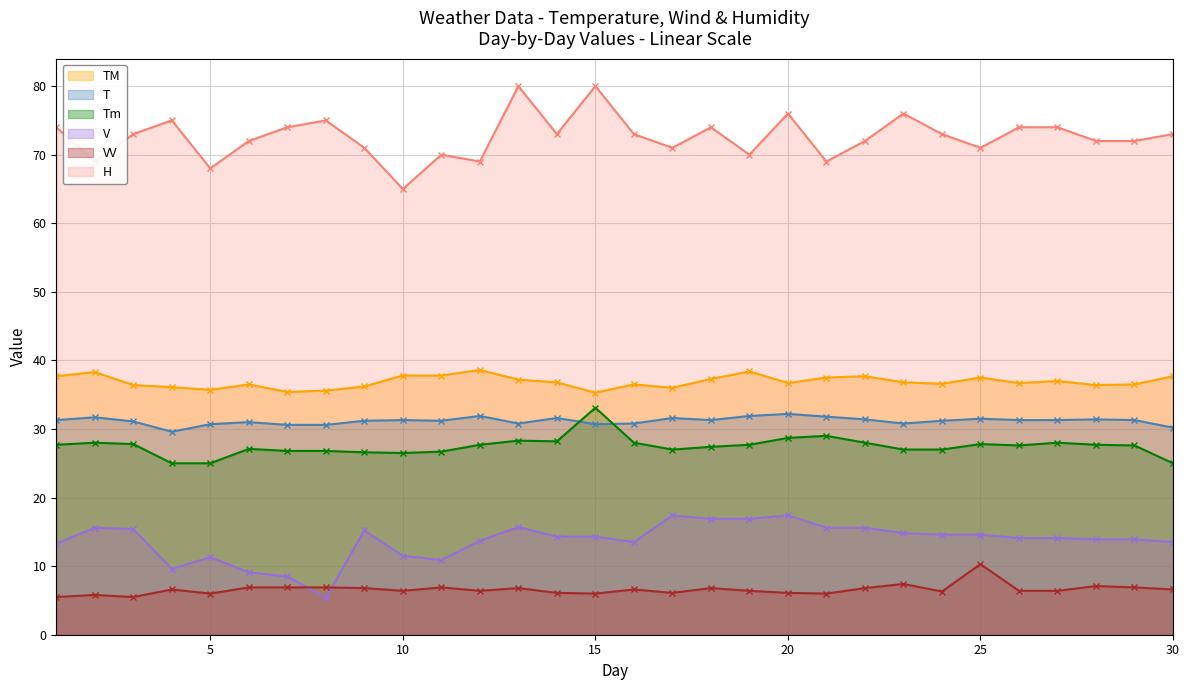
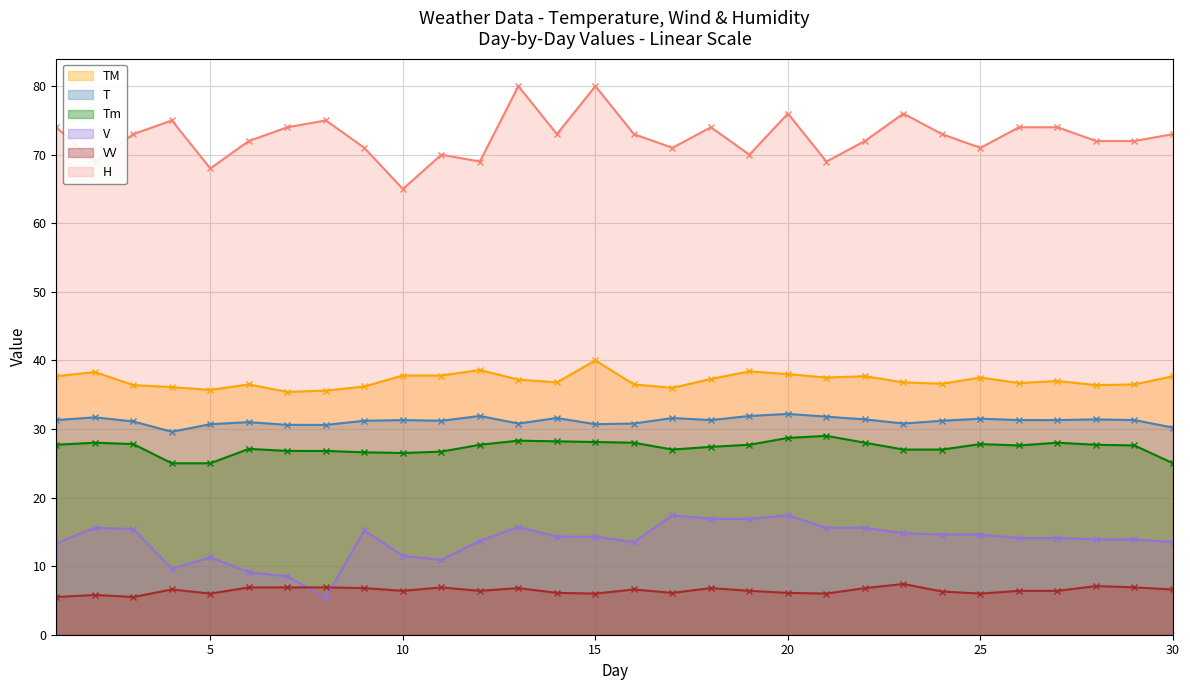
TM, 15: 35 -> 40
Tm, 15: 33 -> 28
TM, 20: 37 -> 38
VV, 25: 10 -> 6
